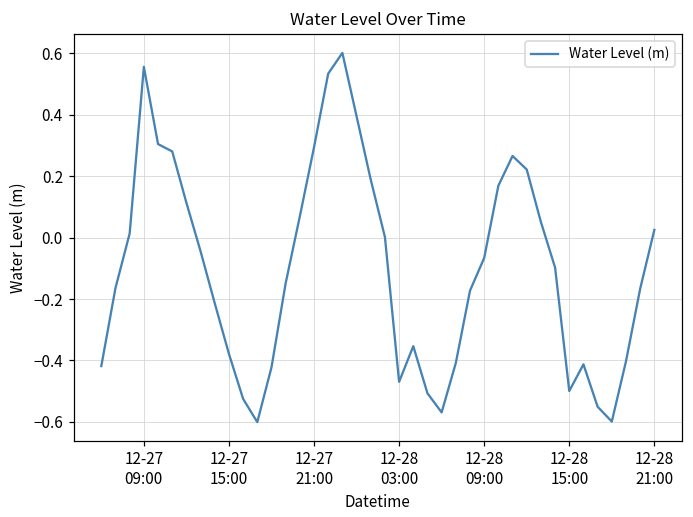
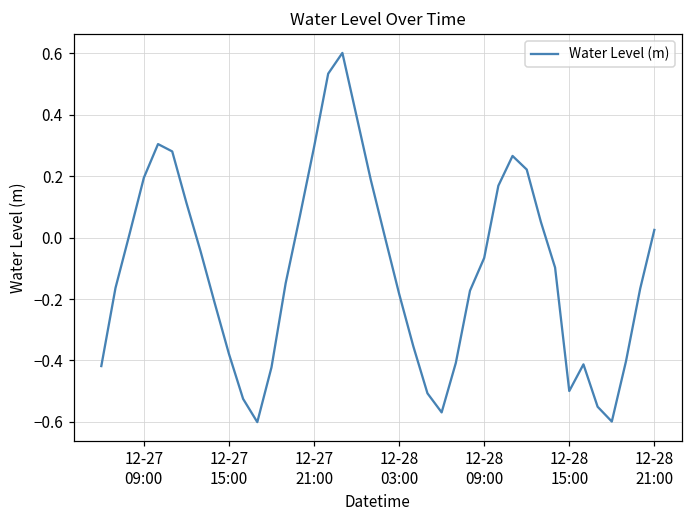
12-27 09:00: 0.56 -> 0.20
12-28 03:00: -0.47 -> -0.18
